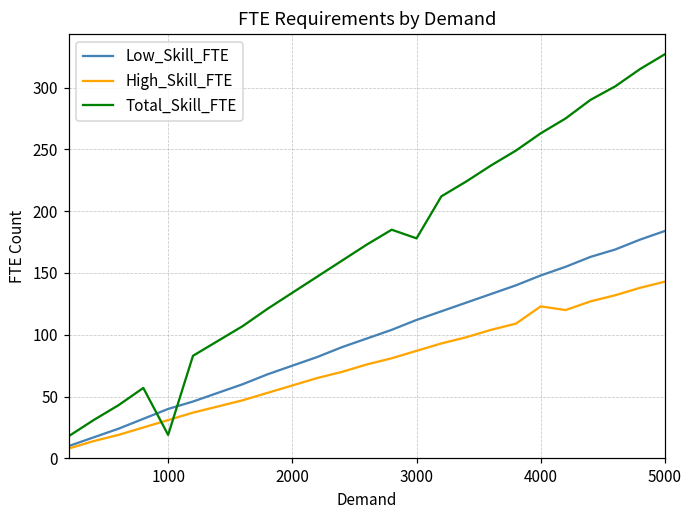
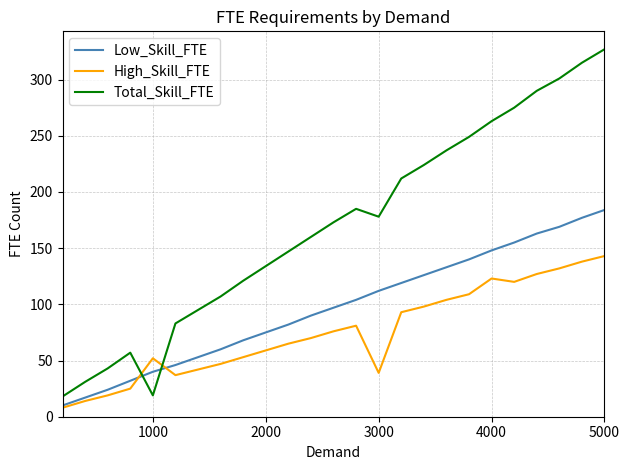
High_Skill_FTE, 1000: 31 -> 52
High_Skill_FTE, 3000: 87 -> 39
